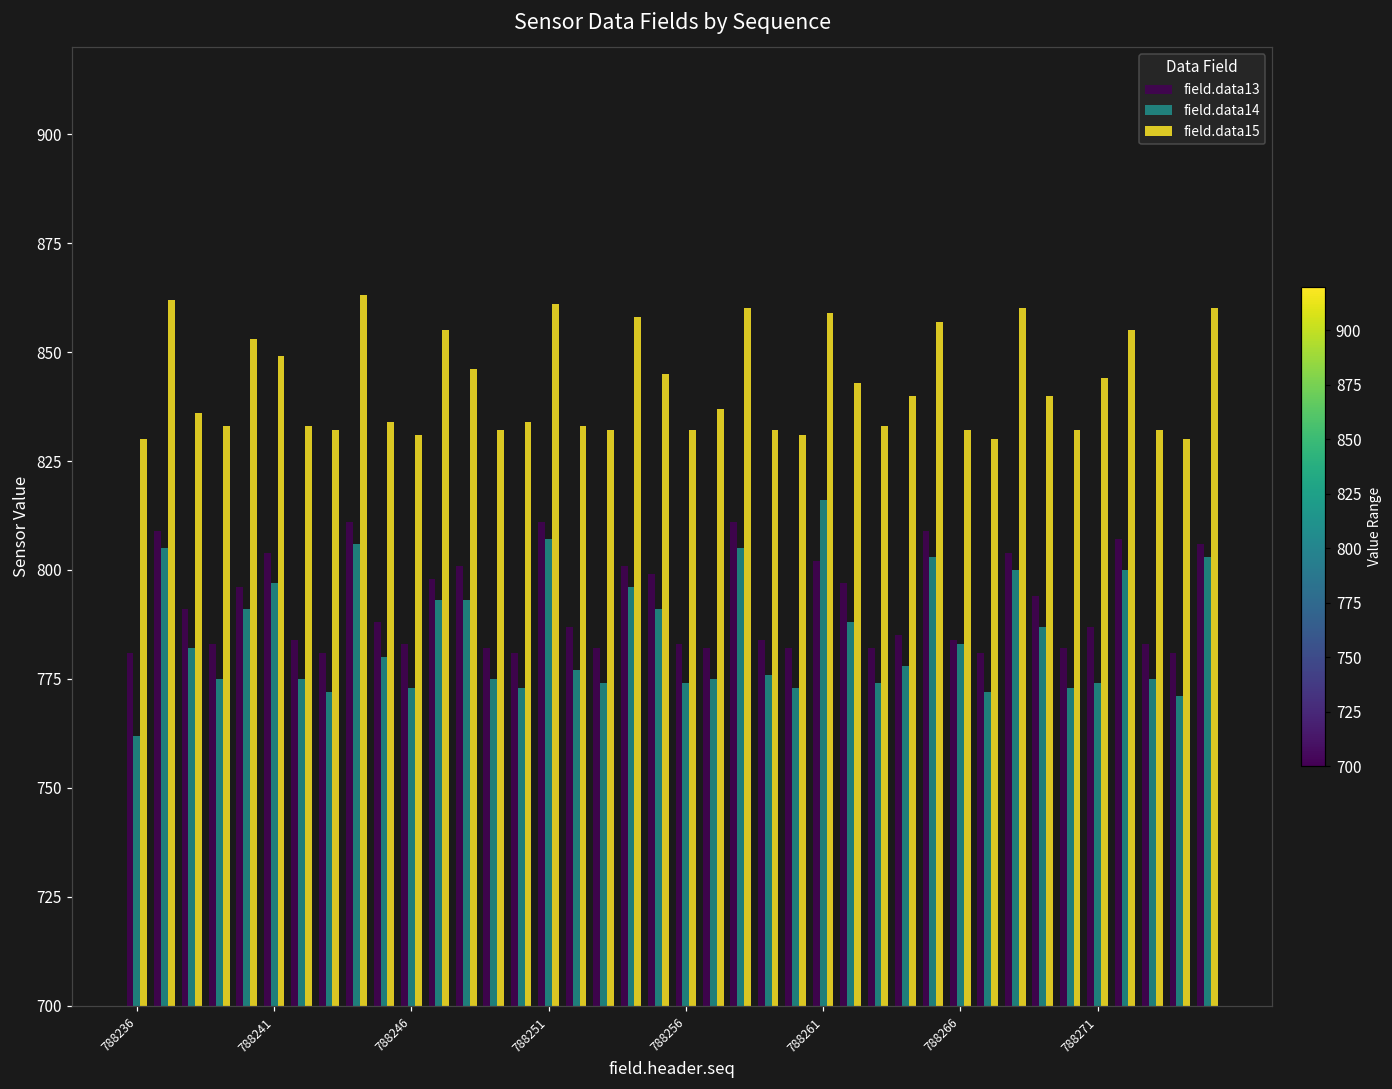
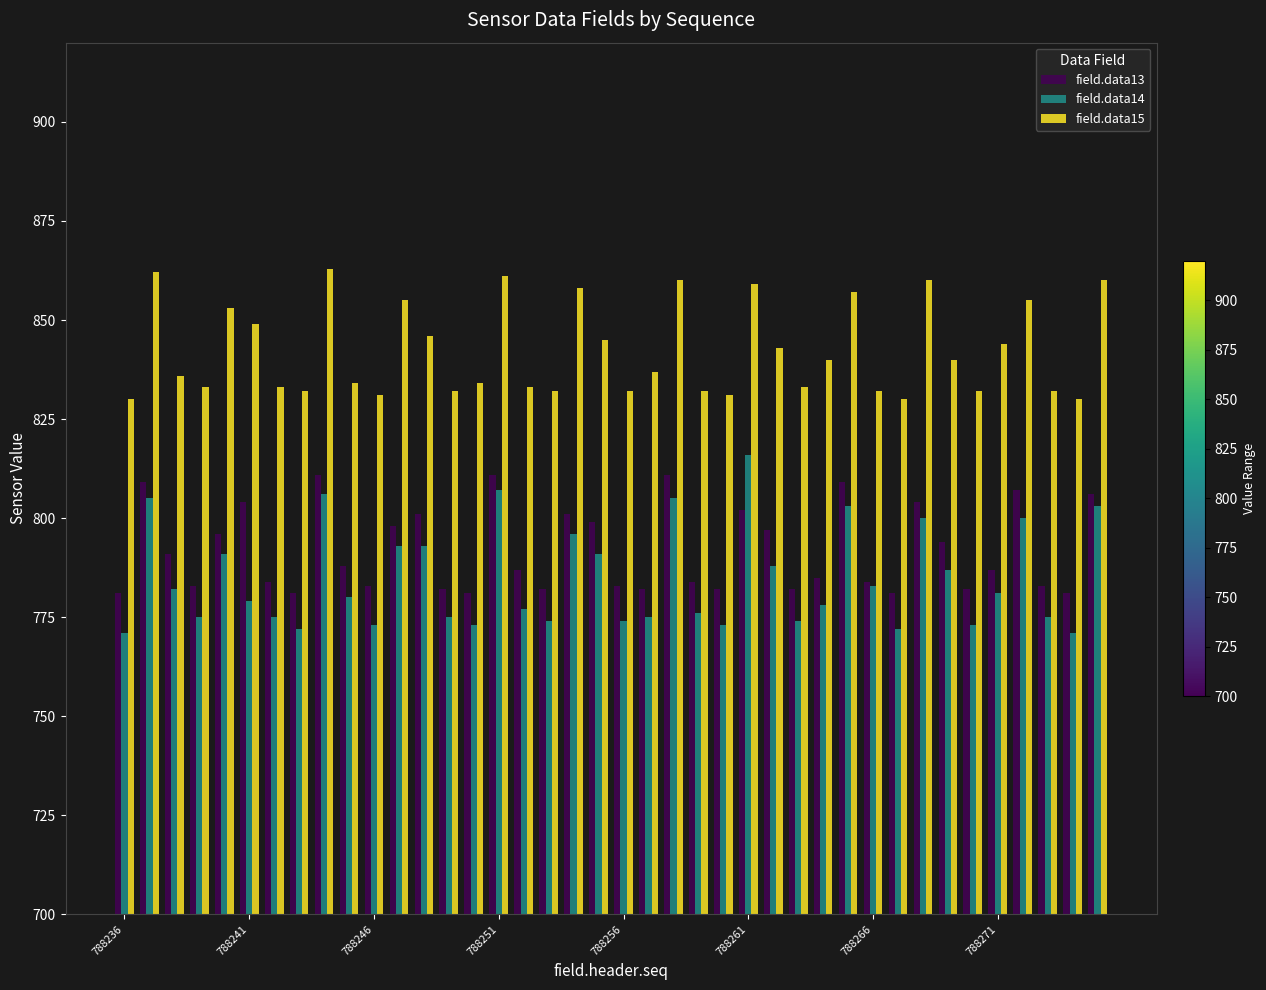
field.data14, 788236: 762 -> 771
field.data14, 788241: 797 -> 779
field.data14, 788271: 774 -> 781
